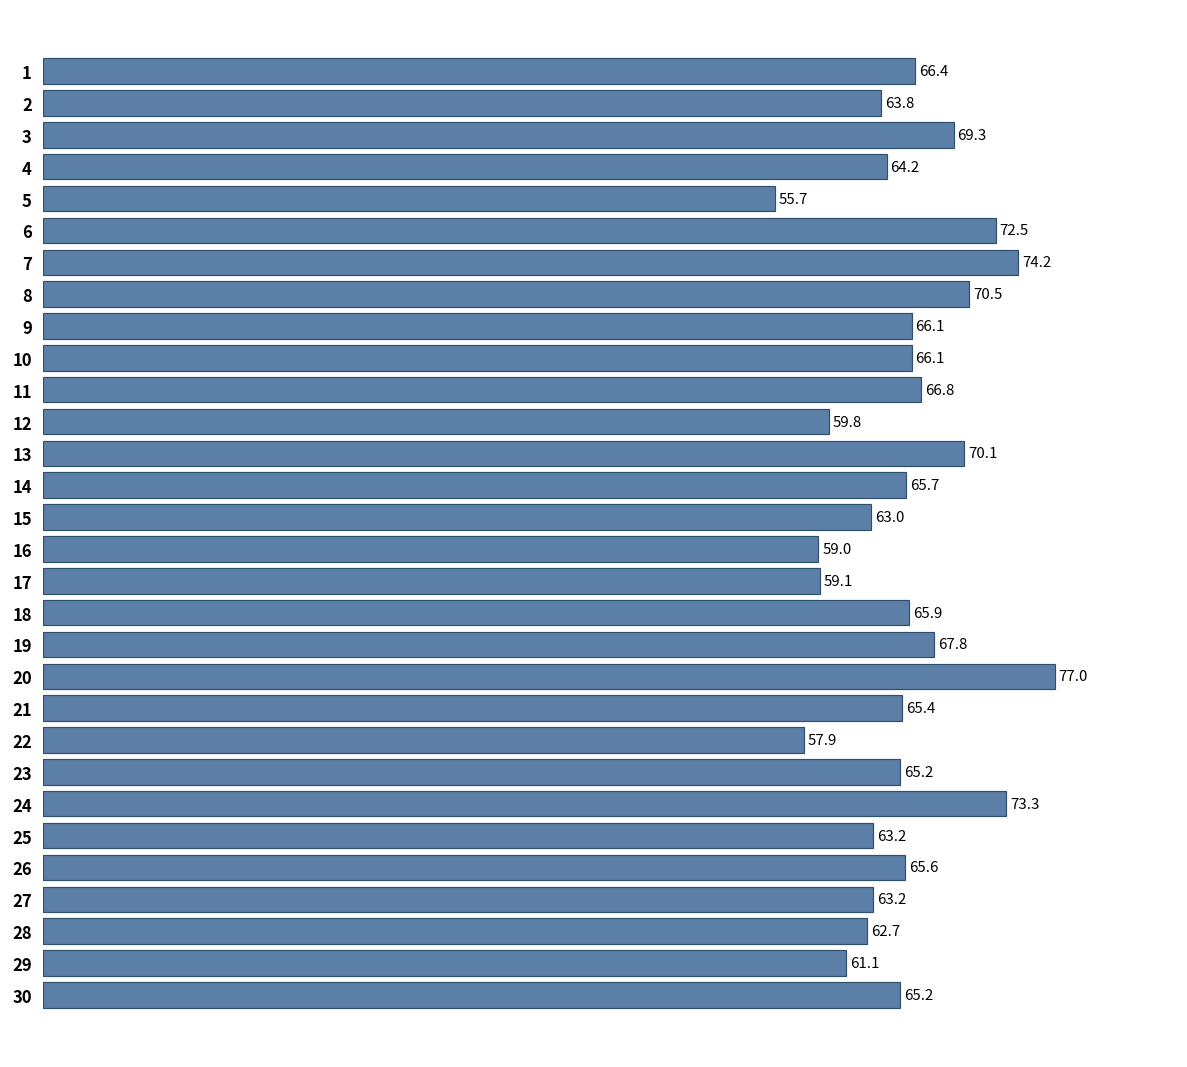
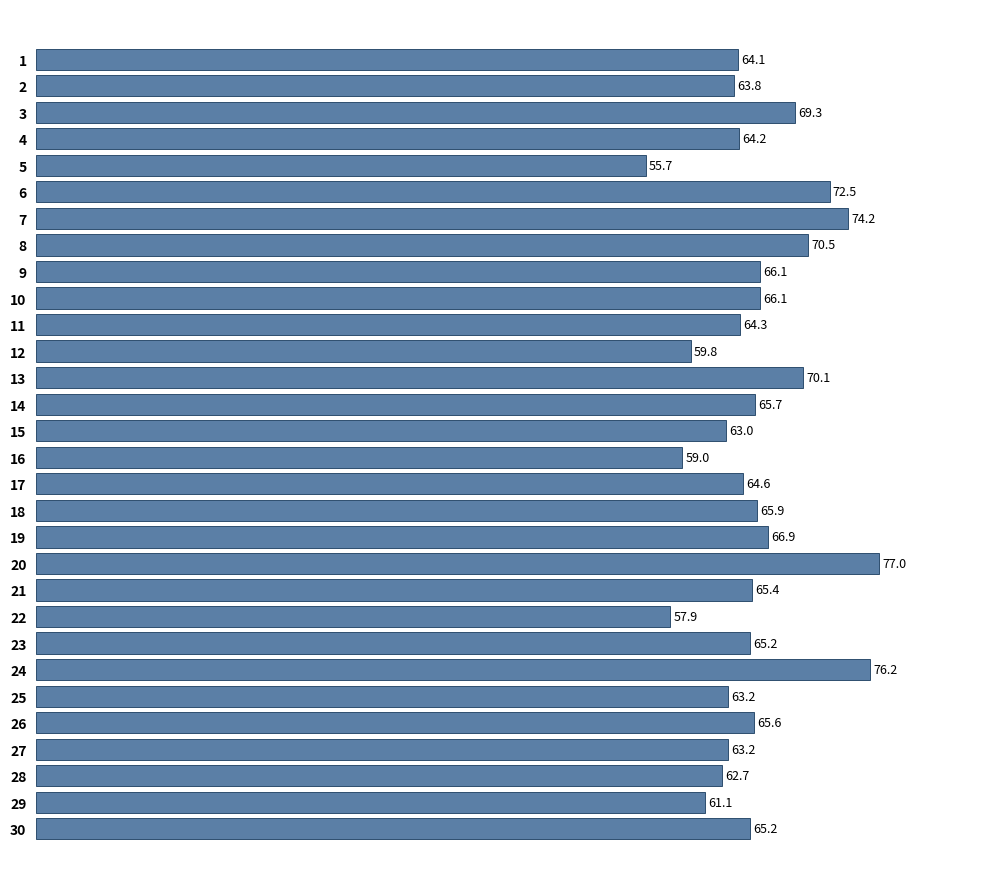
1: 66.4 -> 64.1
11: 66.8 -> 64.3
17: 59.1 -> 64.6
19: 67.8 -> 66.9
24: 73.3 -> 76.2
